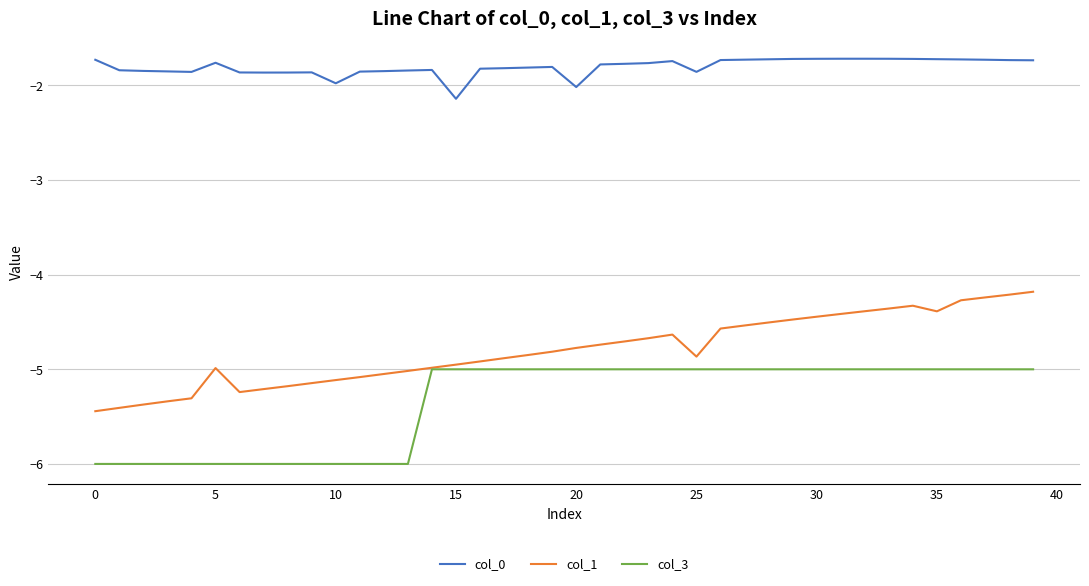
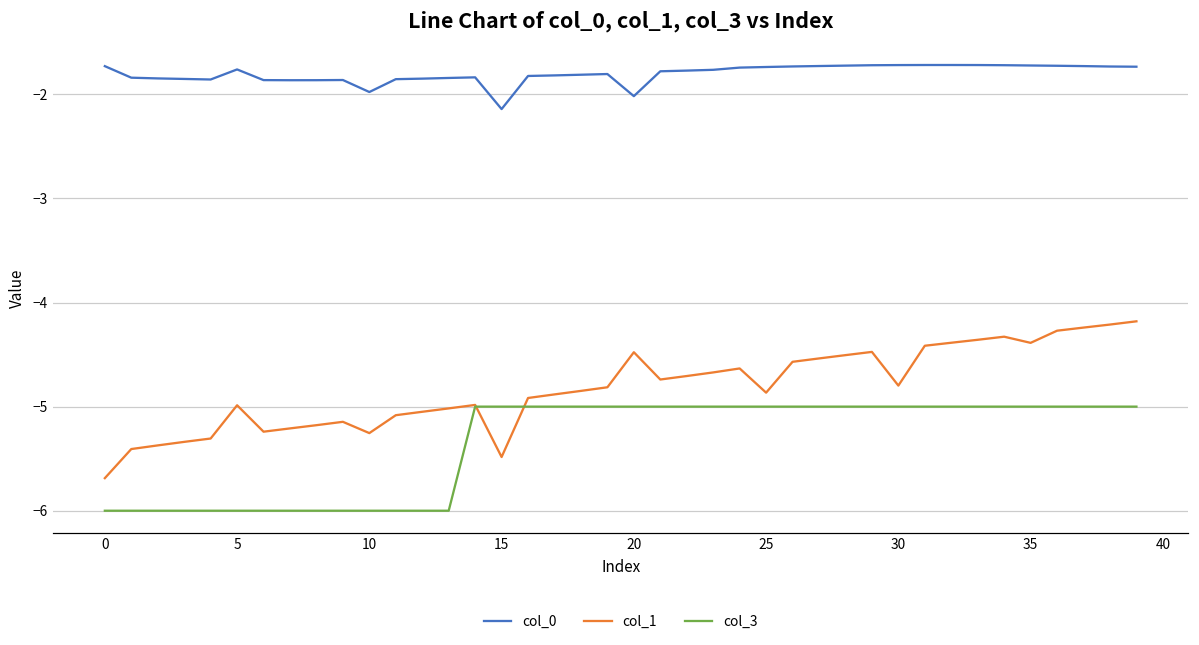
col_1, 0: -5.4 -> -5.7
col_1, 10: -5.1 -> -5.3
col_1, 15: -5.0 -> -5.5
col_1, 20: -4.8 -> -4.5
col_0, 25: -1.9 -> -1.7
col_1, 30: -4.4 -> -4.8
